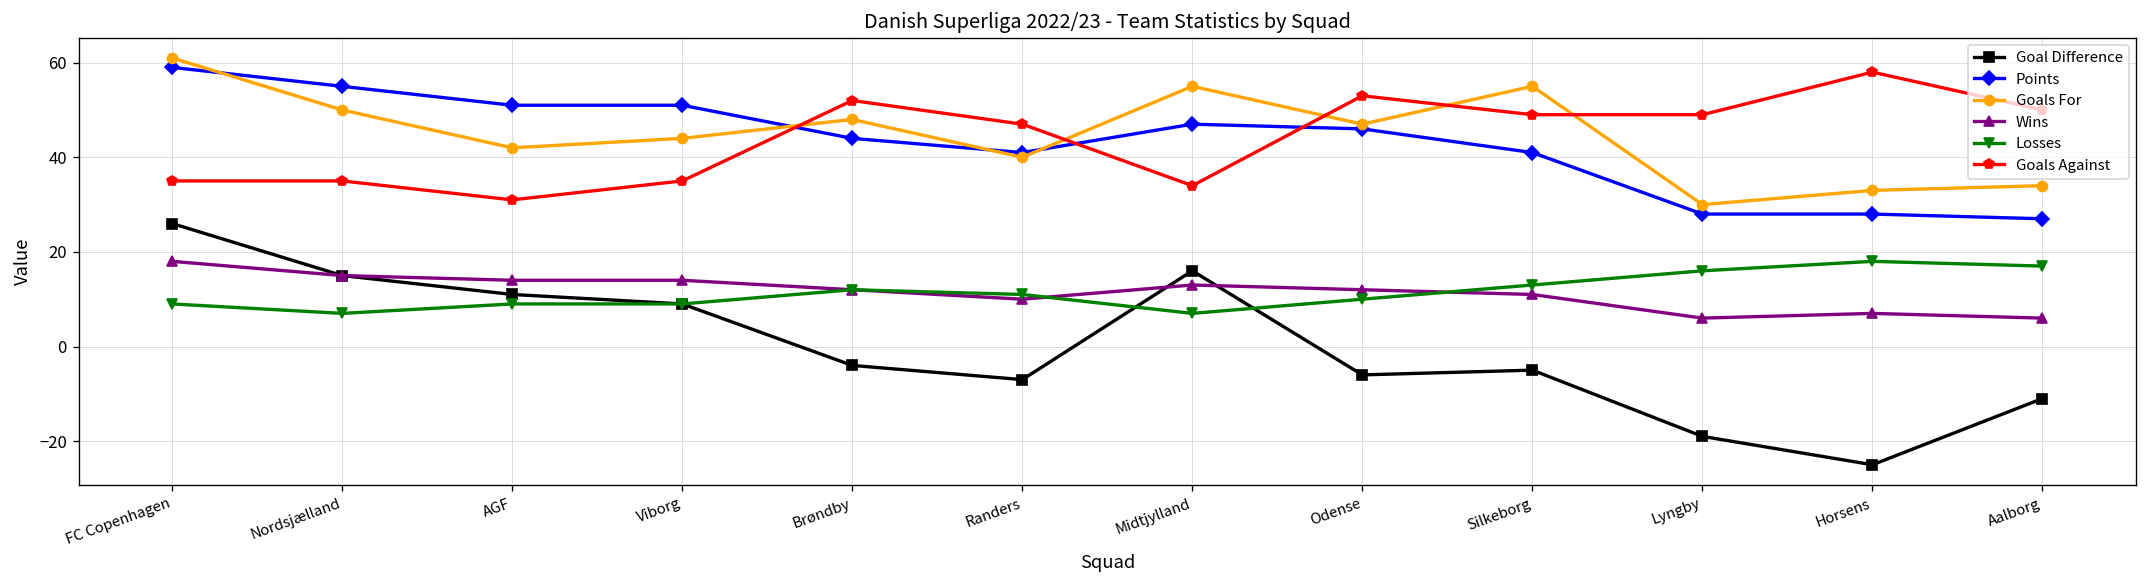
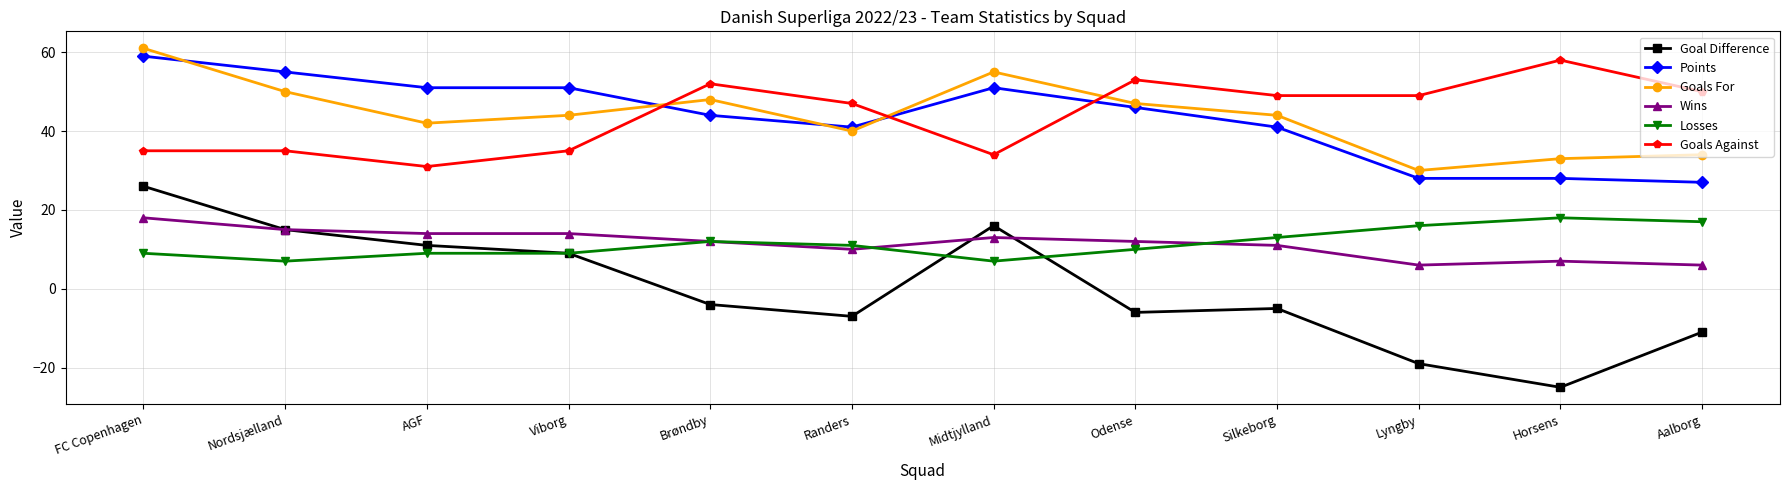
Points, Midtjylland: 47 -> 51
Goals For, Silkeborg: 55 -> 44
